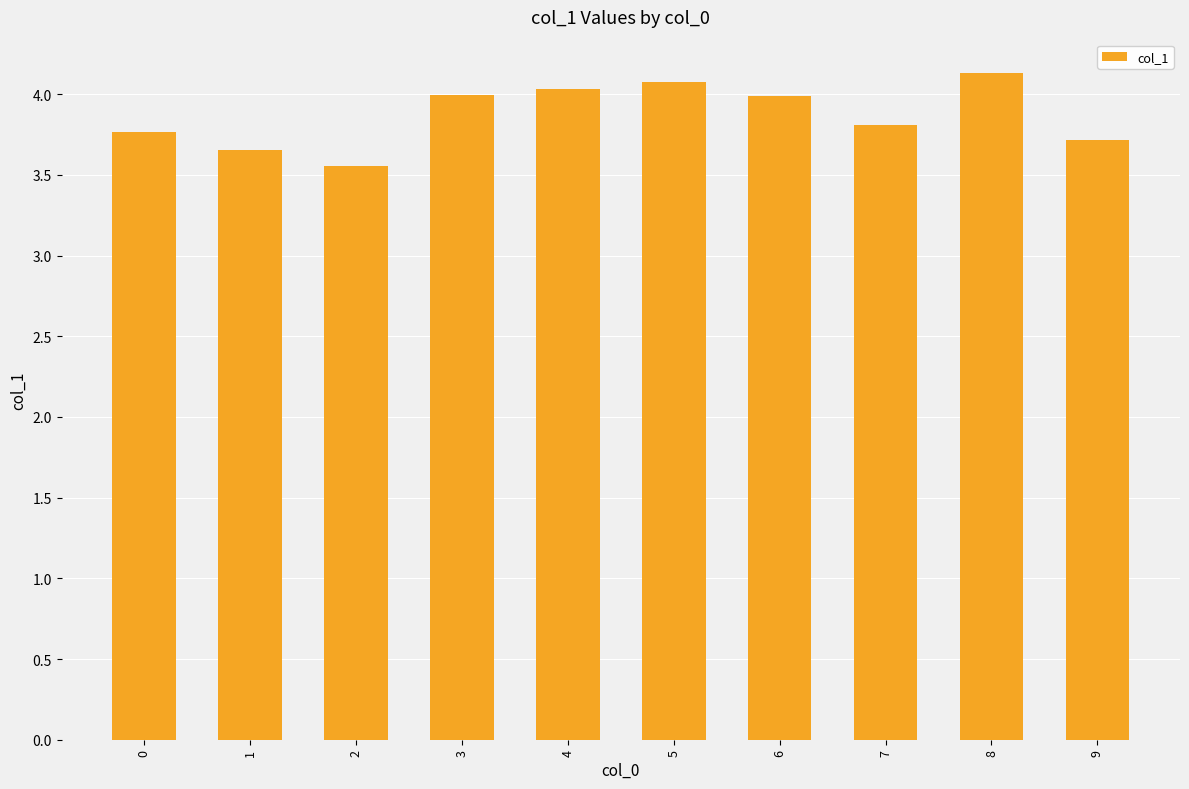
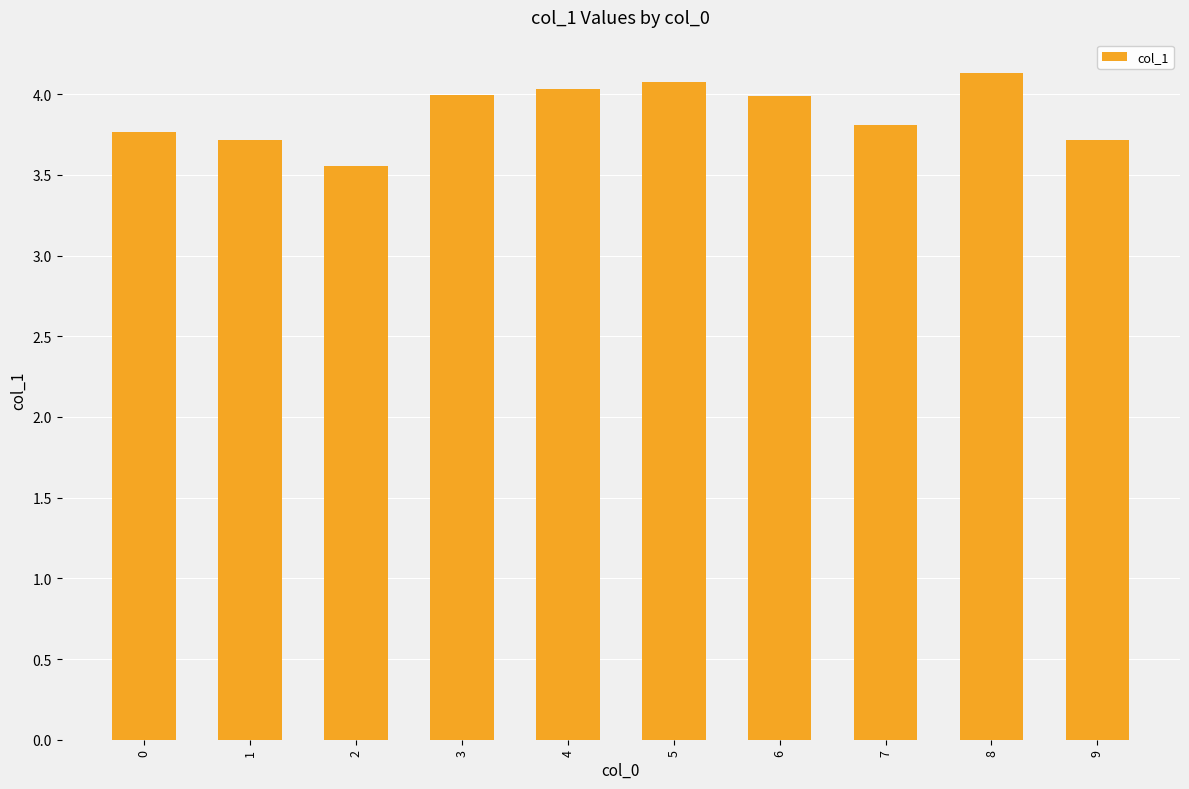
1: 3.65 -> 3.72
